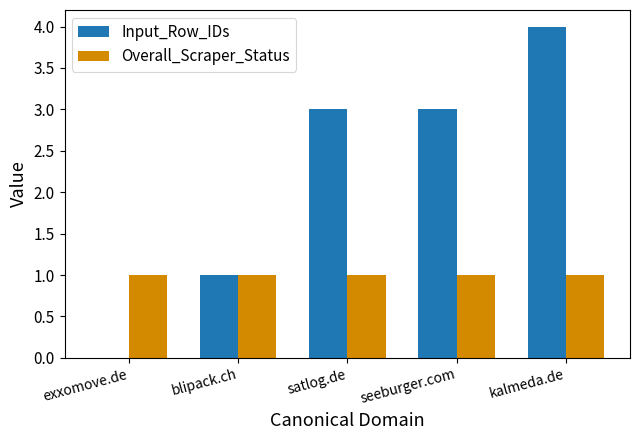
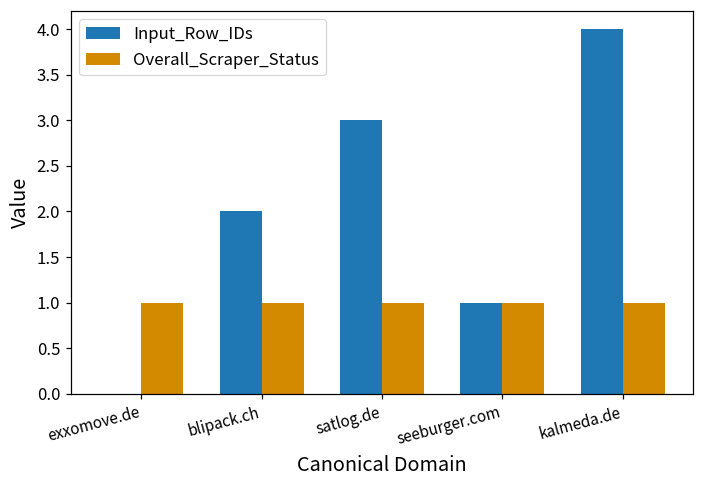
Input_Row_IDs, blipack.ch: 1 -> 2
Input_Row_IDs, seeburger.com: 3 -> 1
